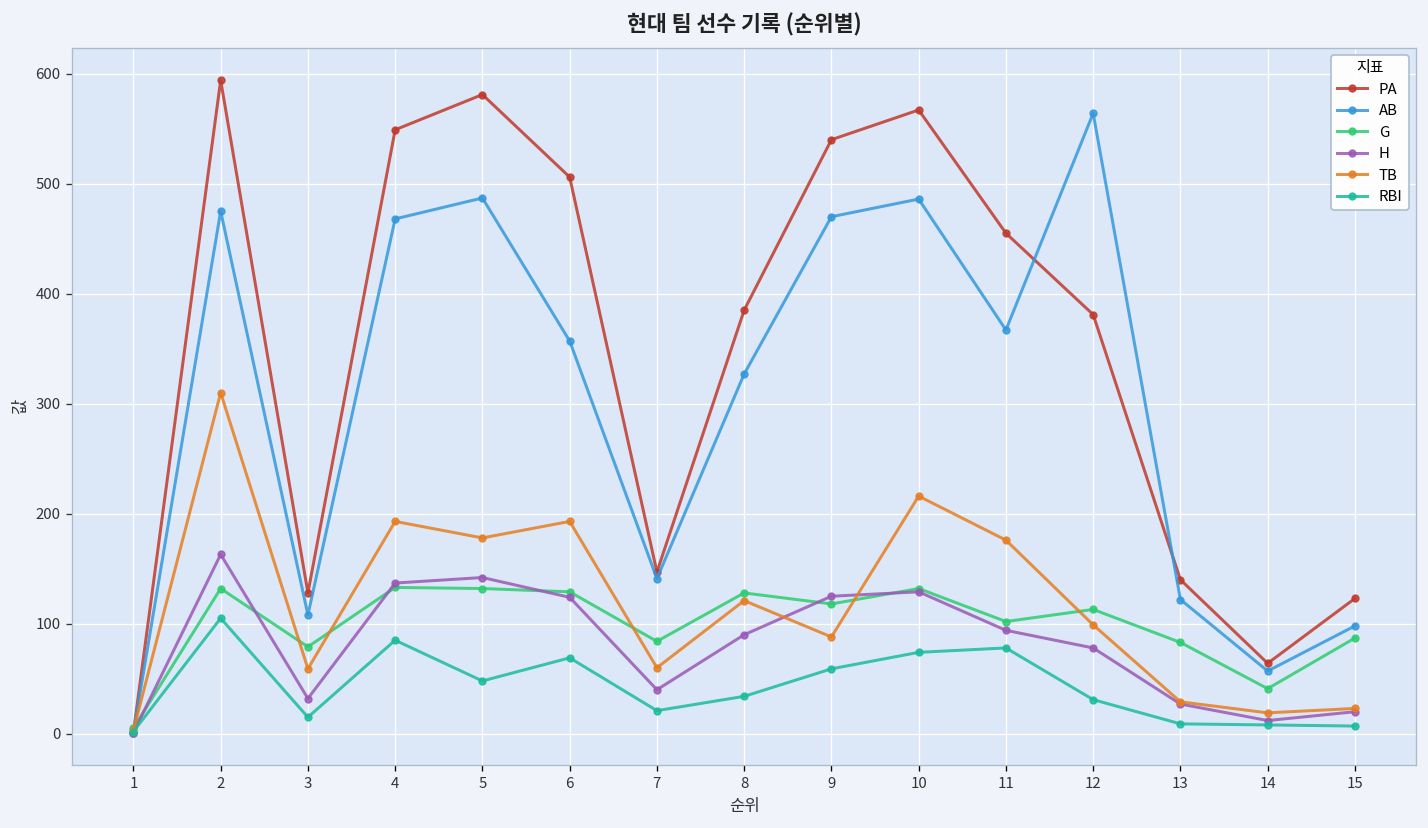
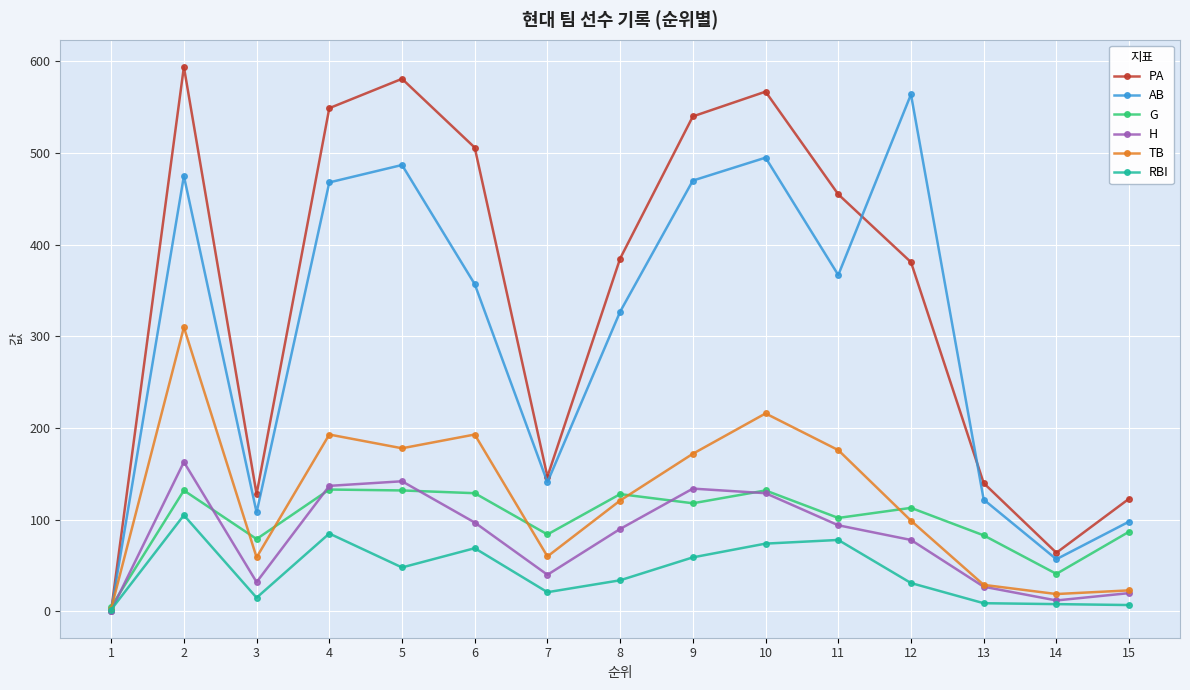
H, 6: 120 -> 100
H, 9: 125 -> 134
TB, 9: 90 -> 170
AB, 10: 490 -> 500
